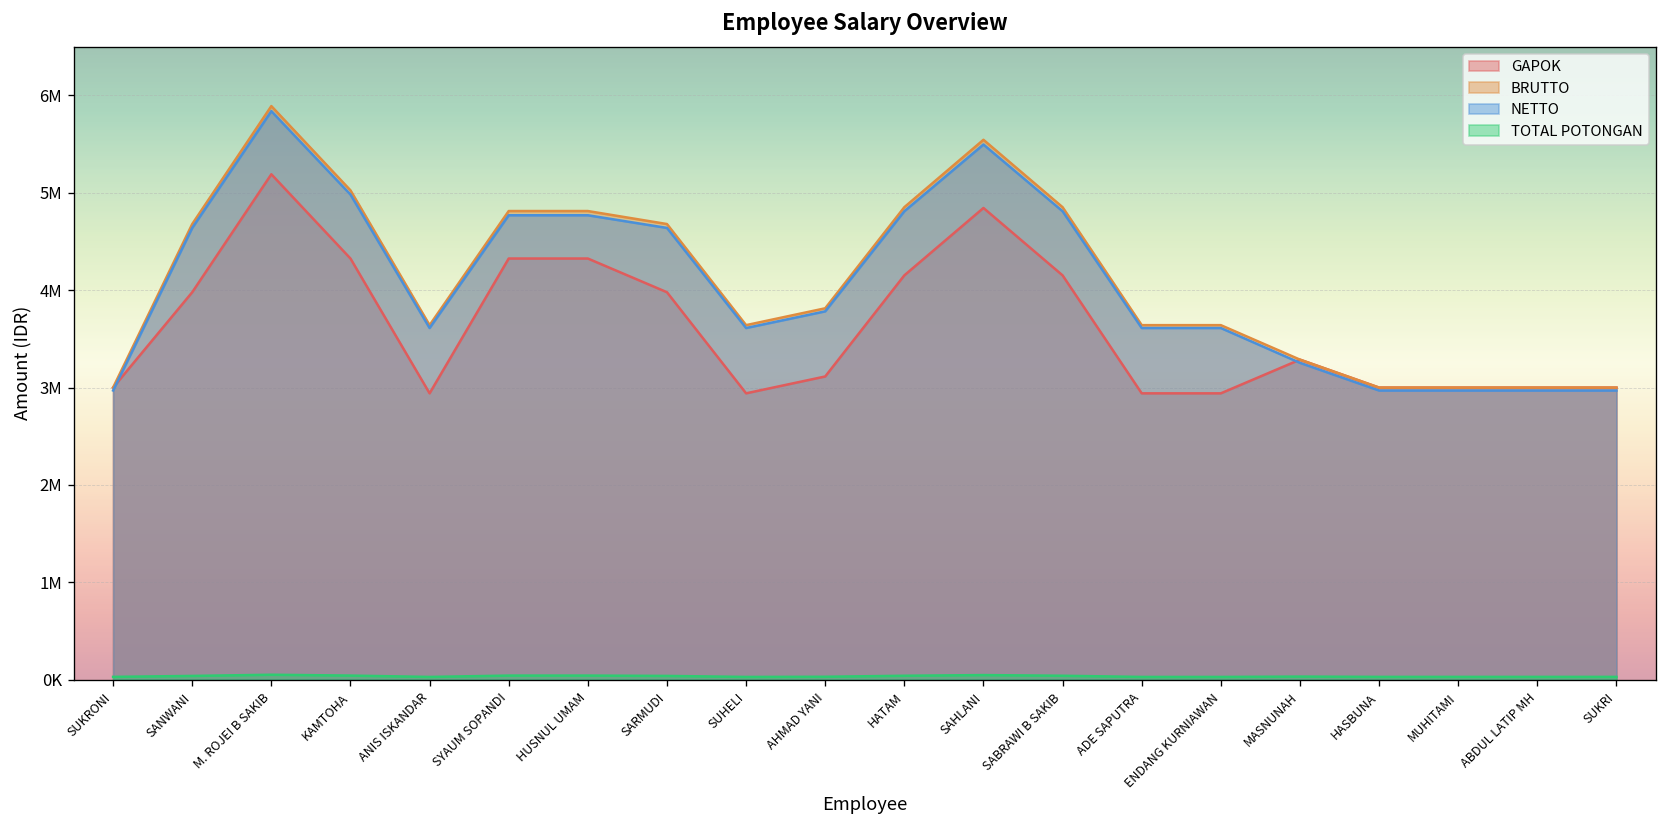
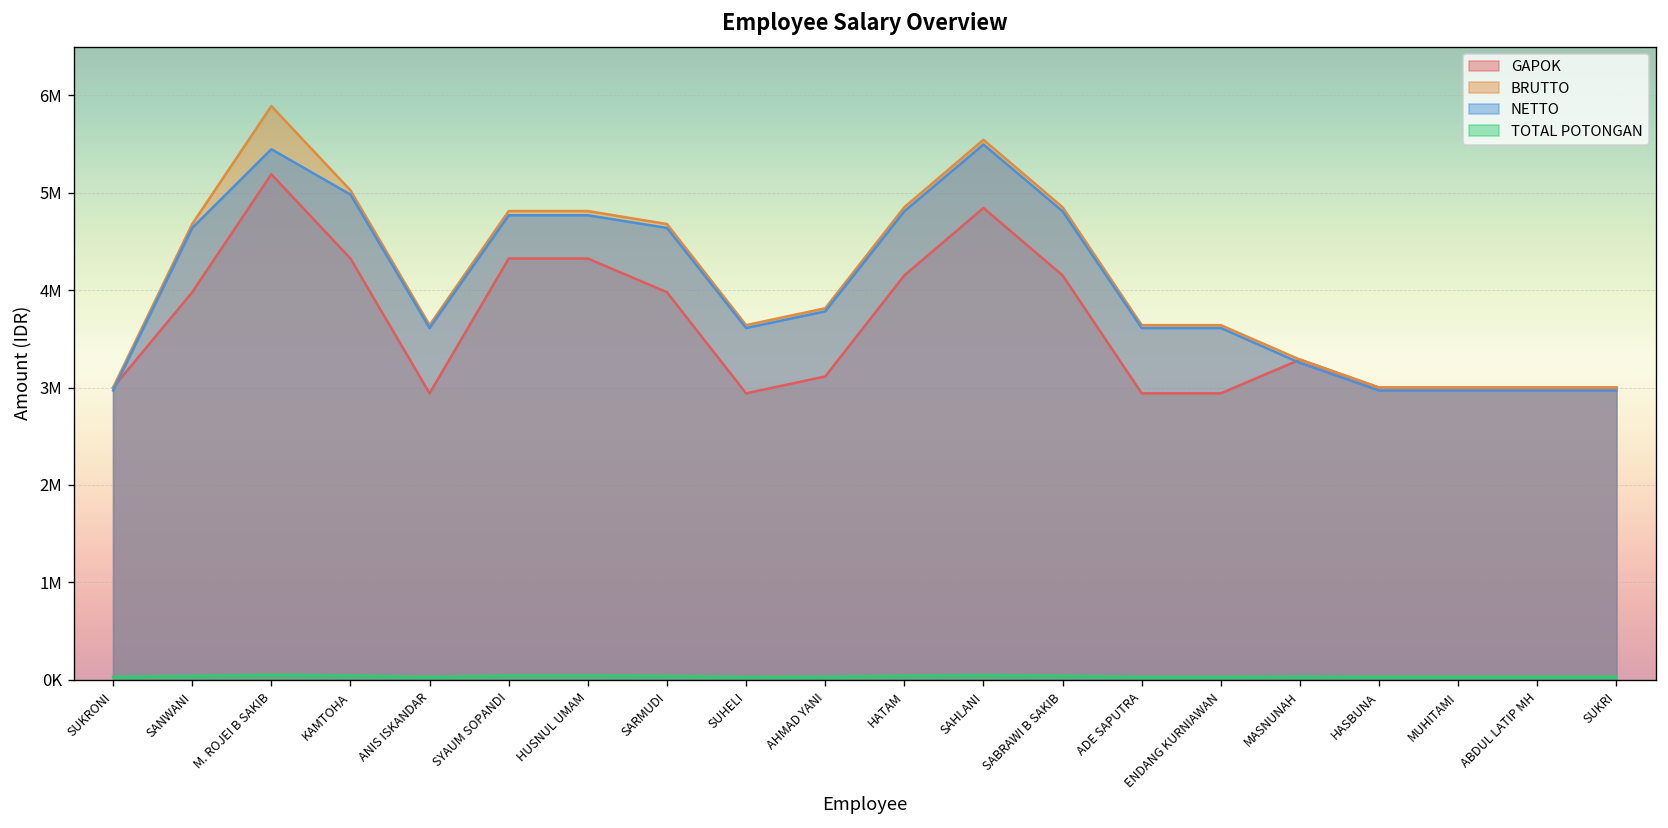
NETTO, M. ROJEI B SAKIB: 5800000 -> 5400000
